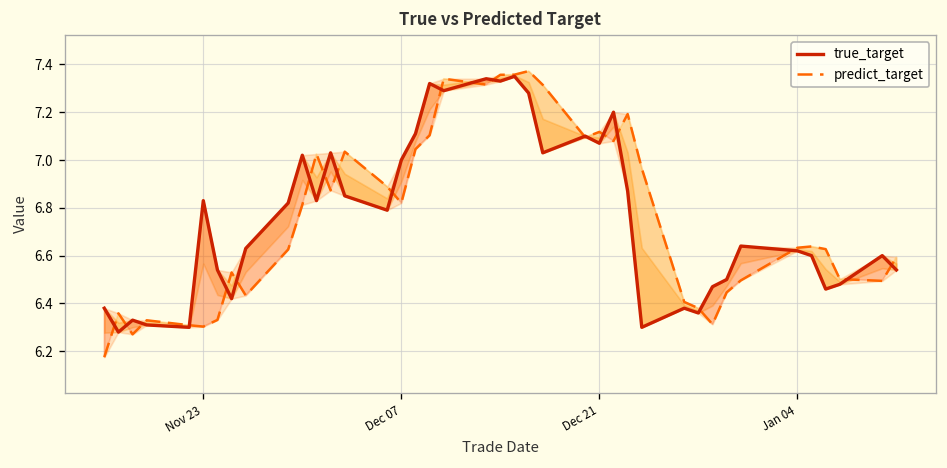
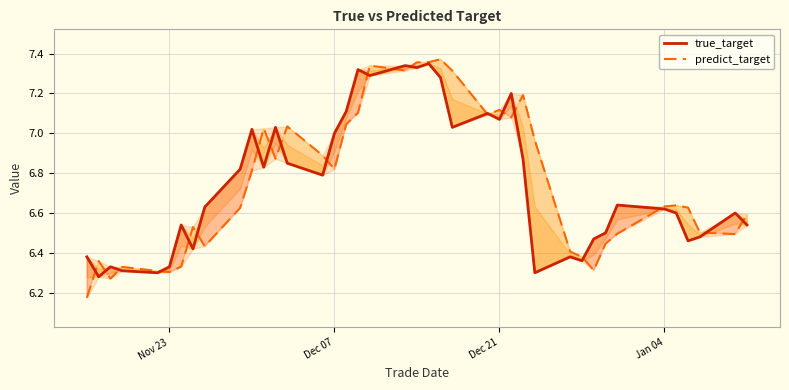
true_target, Nov 23: 6.83 -> 6.33
